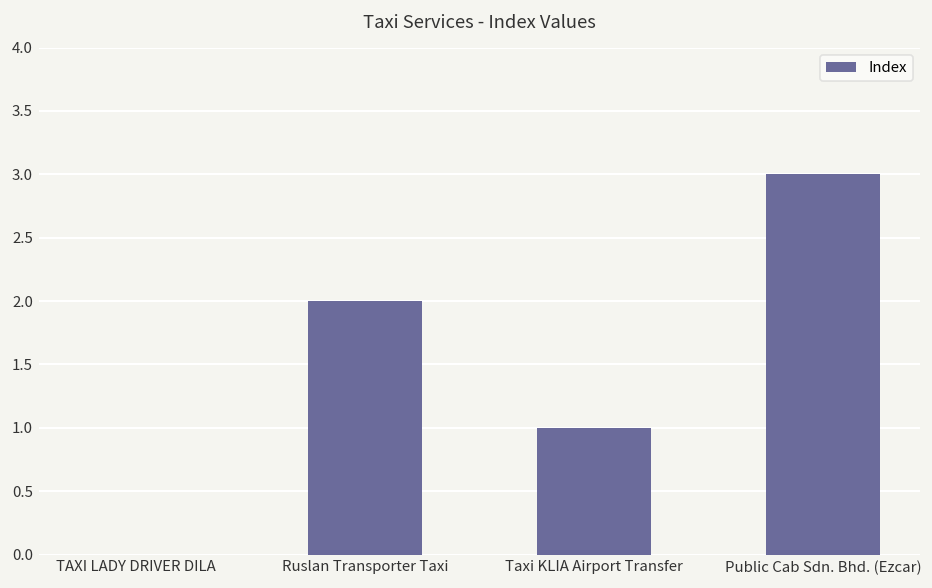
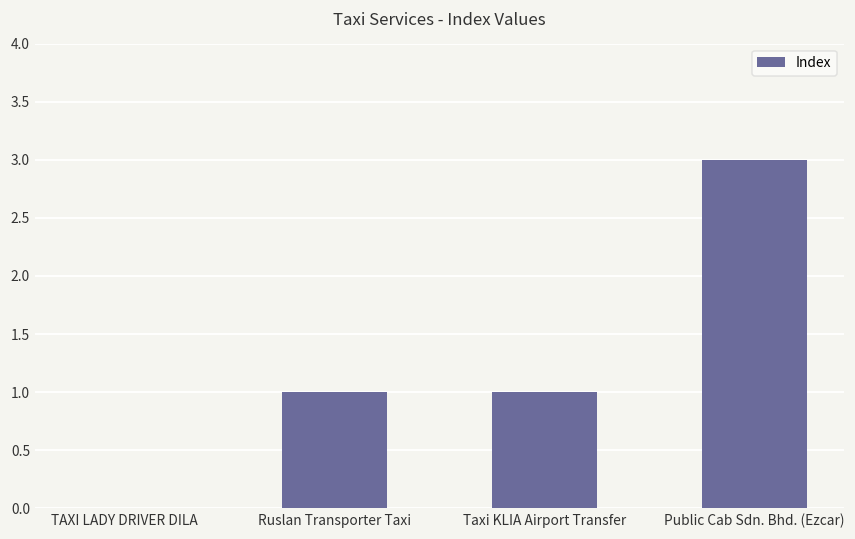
Ruslan Transporter Taxi: 2 -> 1
